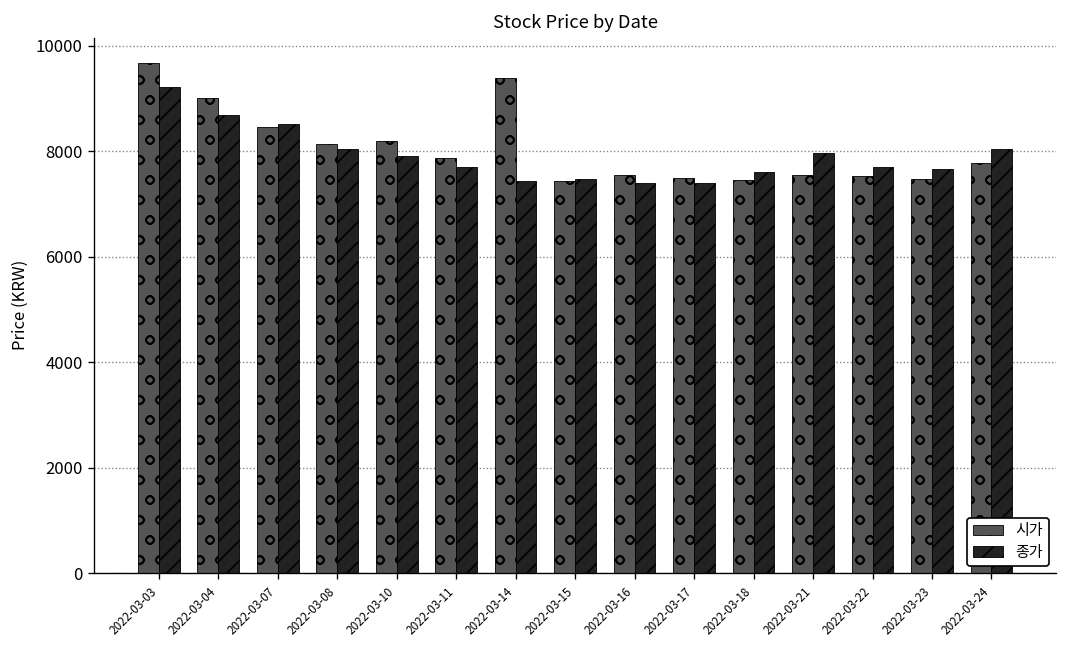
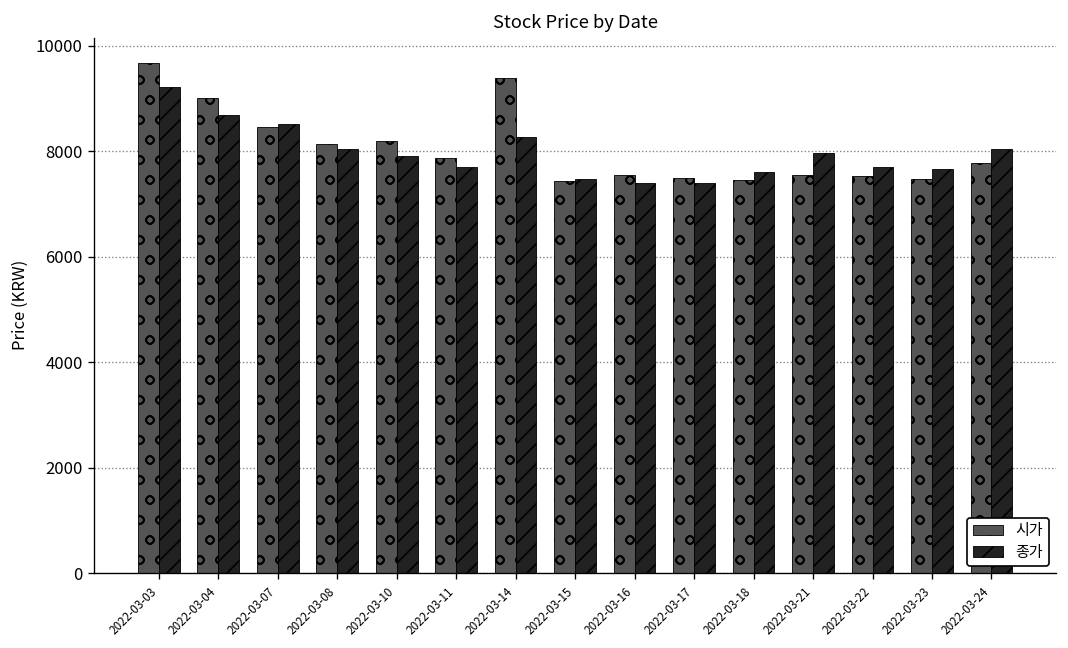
종가, 2022-03-14: 7400 -> 8300
